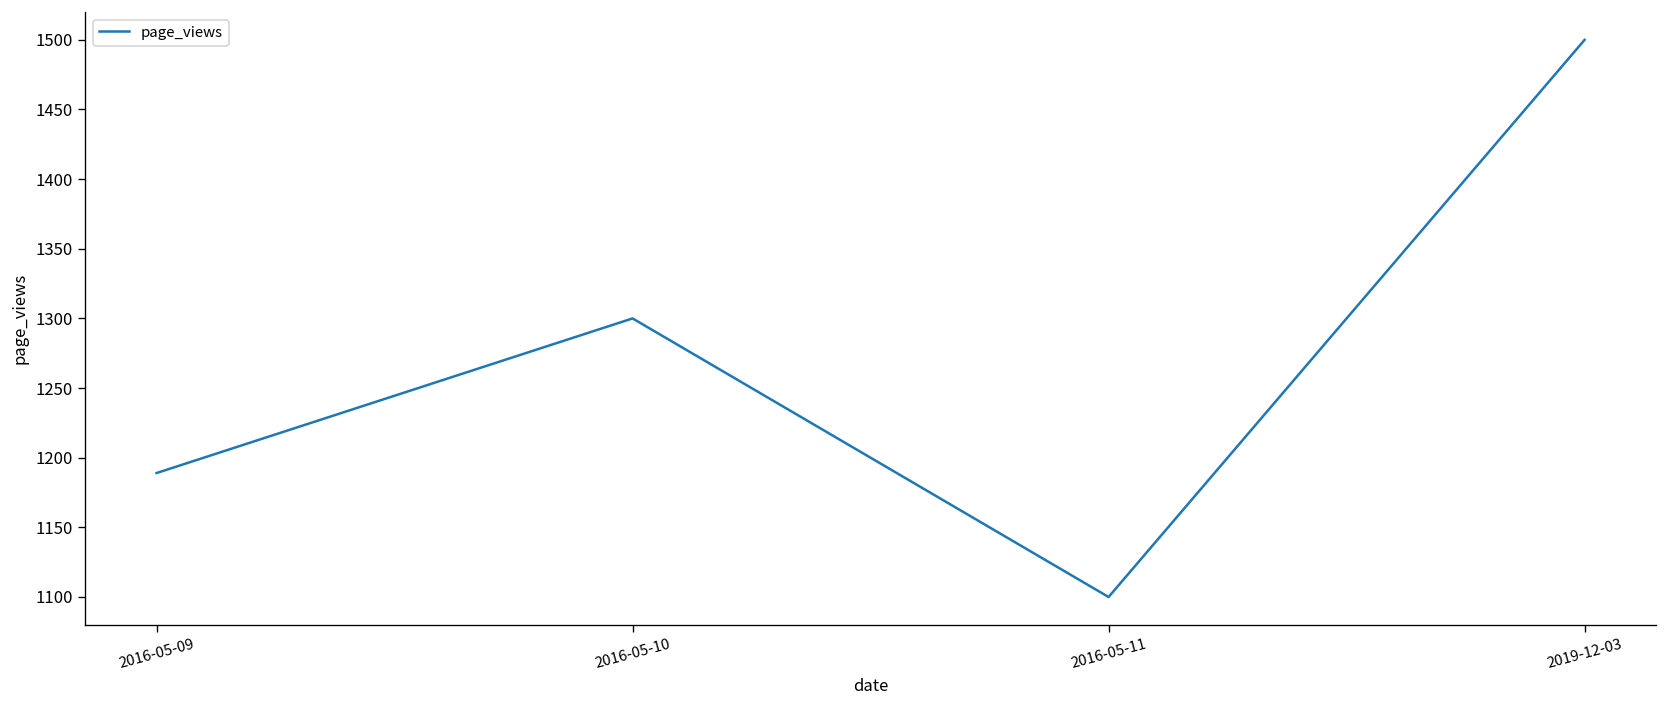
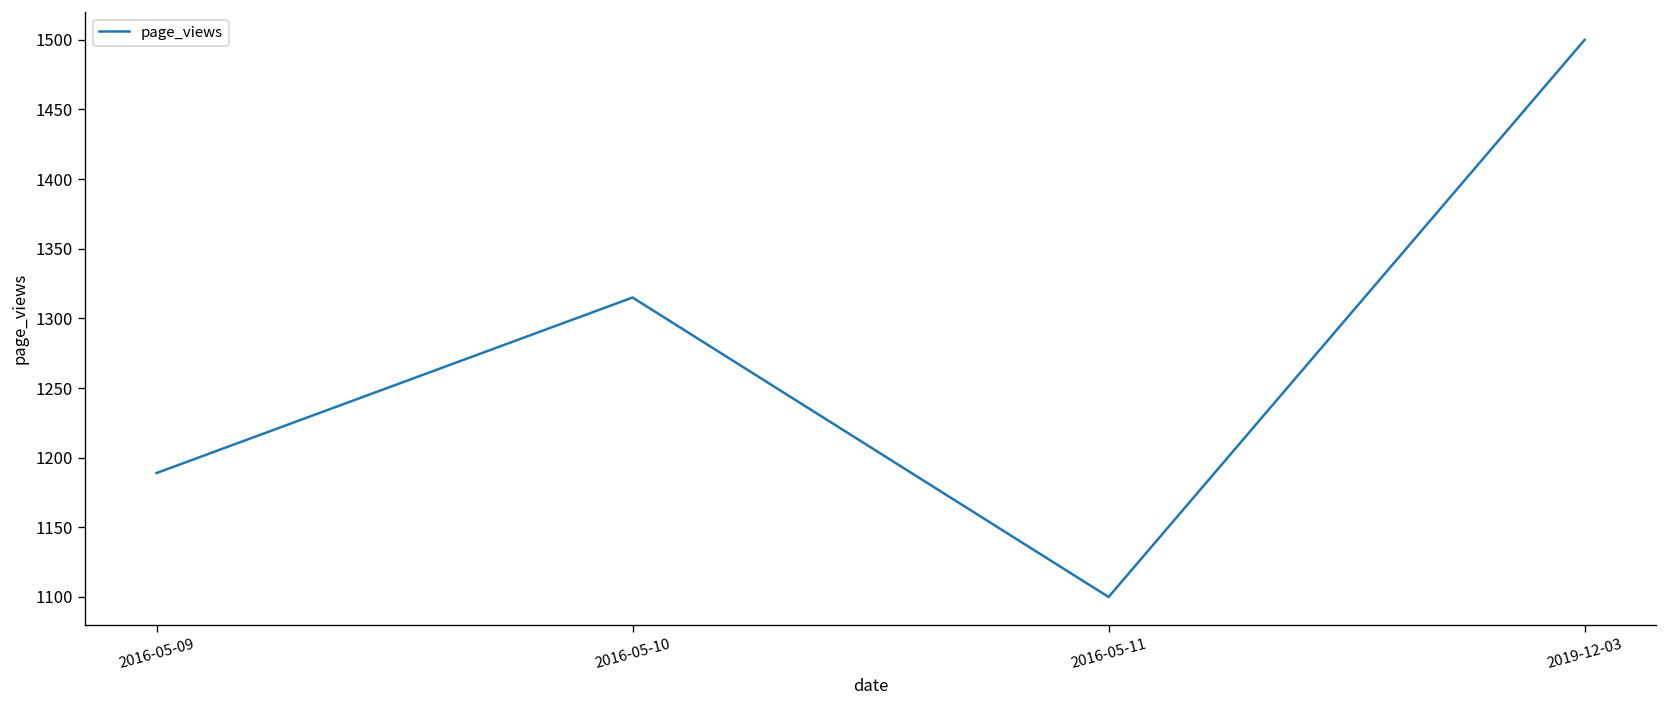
2016-05-10: 1300 -> 1315
